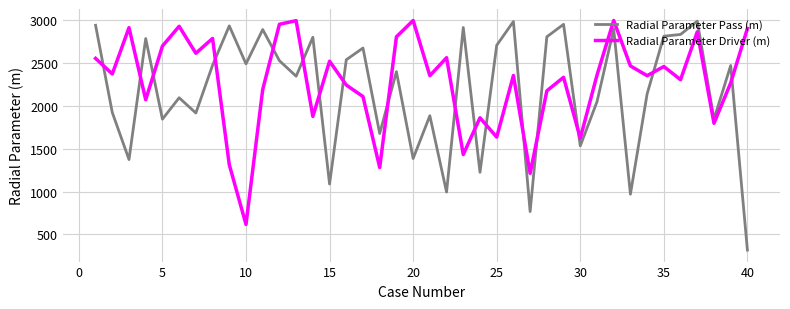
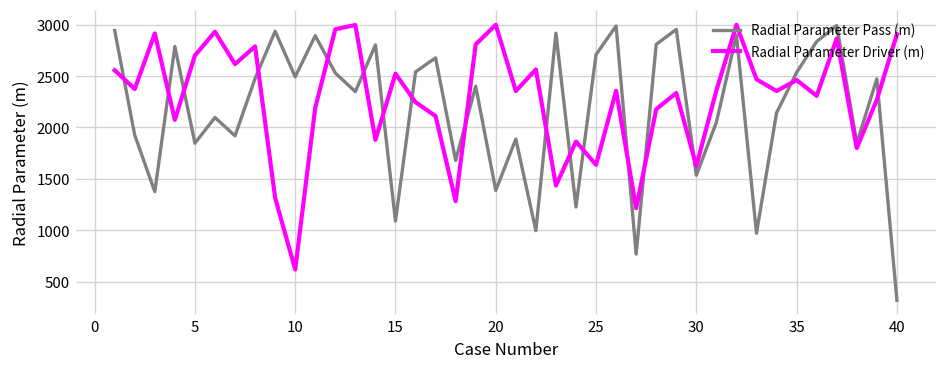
Radial Parameter Pass (m), 35: 2800 -> 2500
